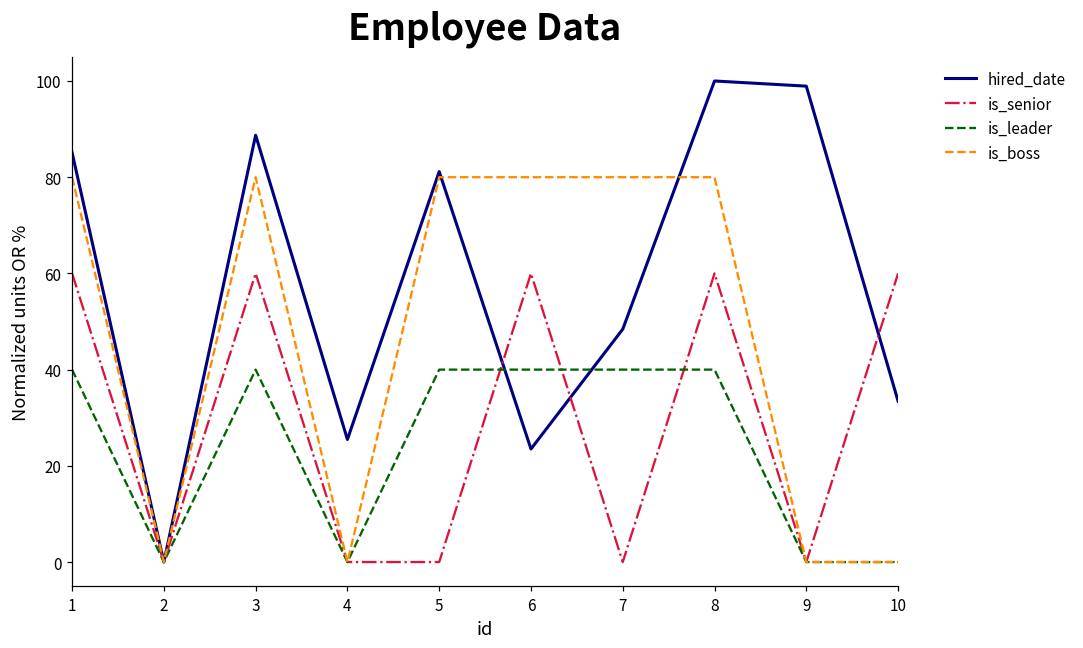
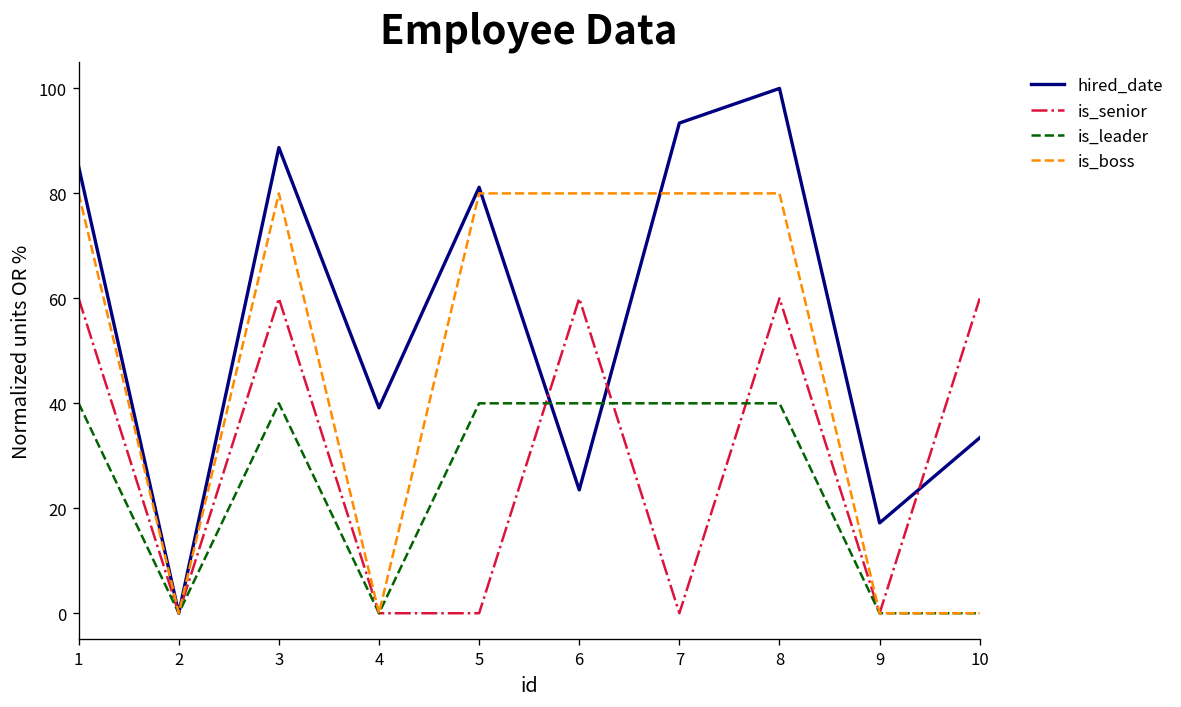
hired_date, 4: 25 -> 39
hired_date, 7: 48 -> 93
hired_date, 9: 99 -> 17
